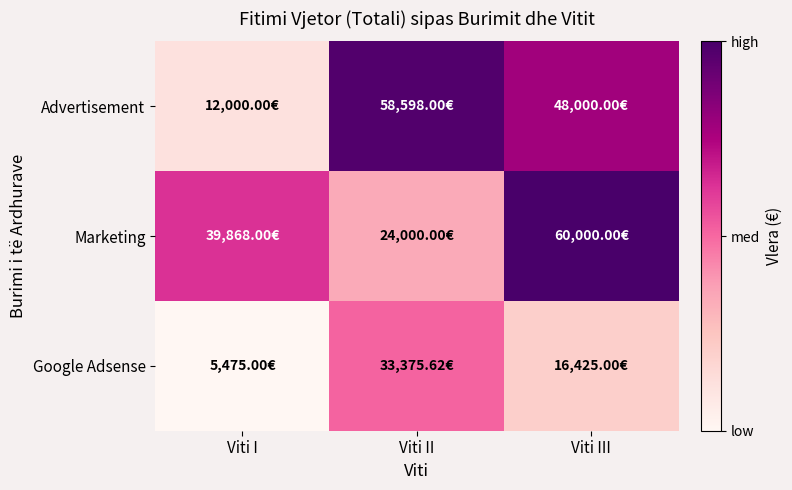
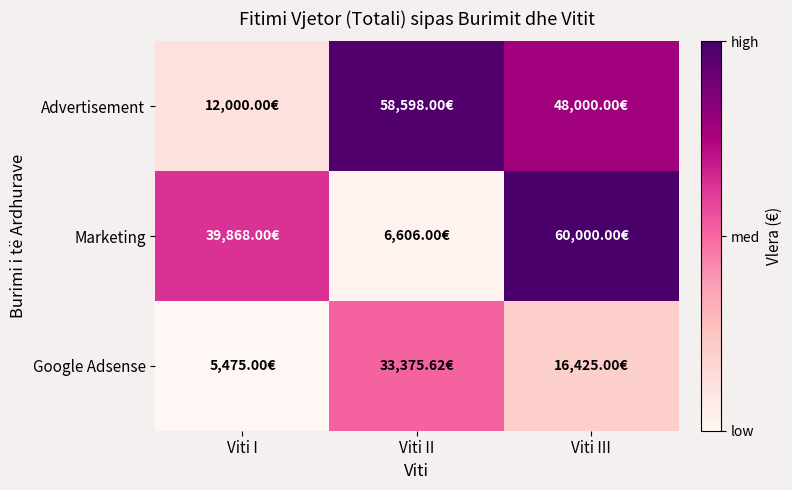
Marketing, Viti II: 24,000.00€ -> 6,606.00€
